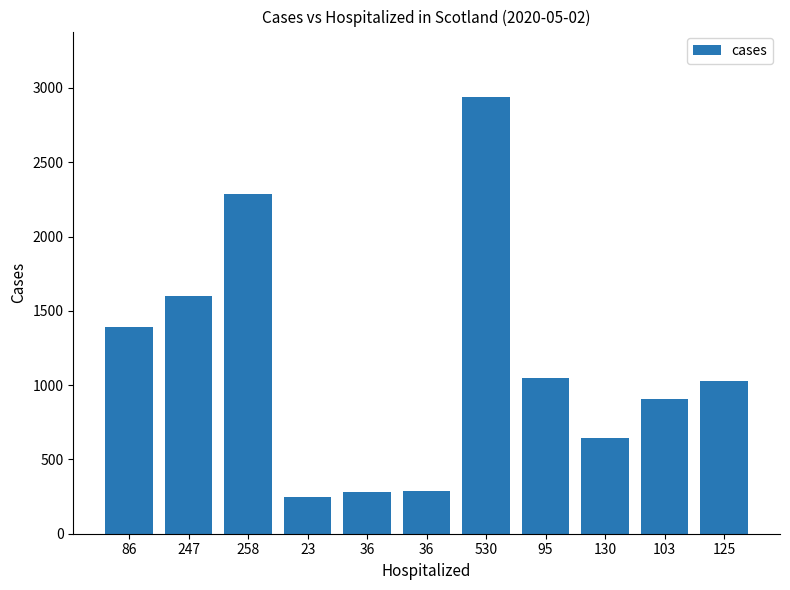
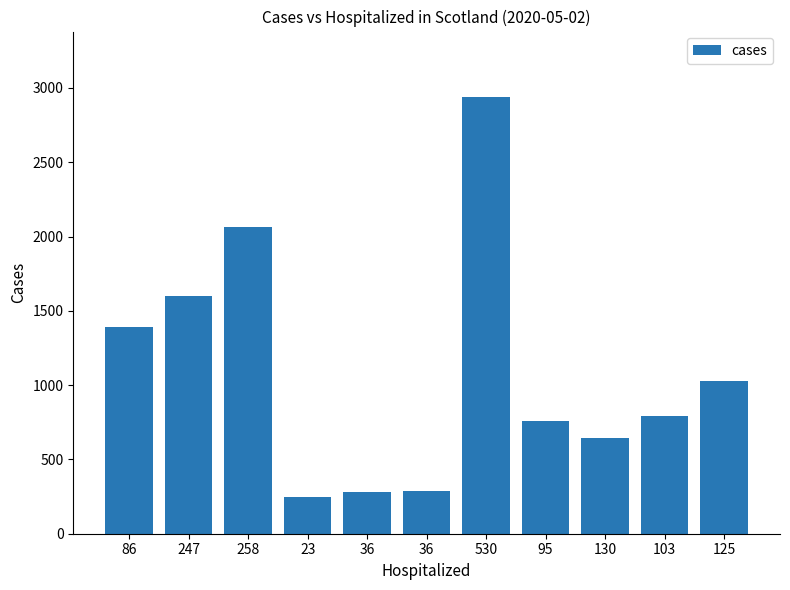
258: 2290 -> 2070
95: 1050 -> 760
103: 910 -> 790
